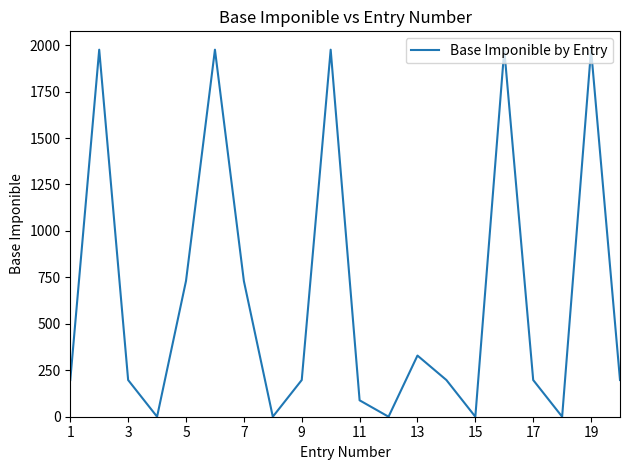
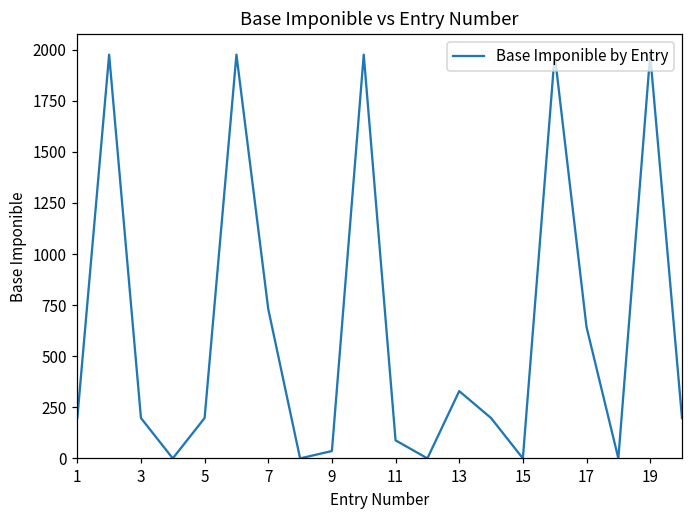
5: 730 -> 200
9: 200 -> 40
17: 200 -> 640
